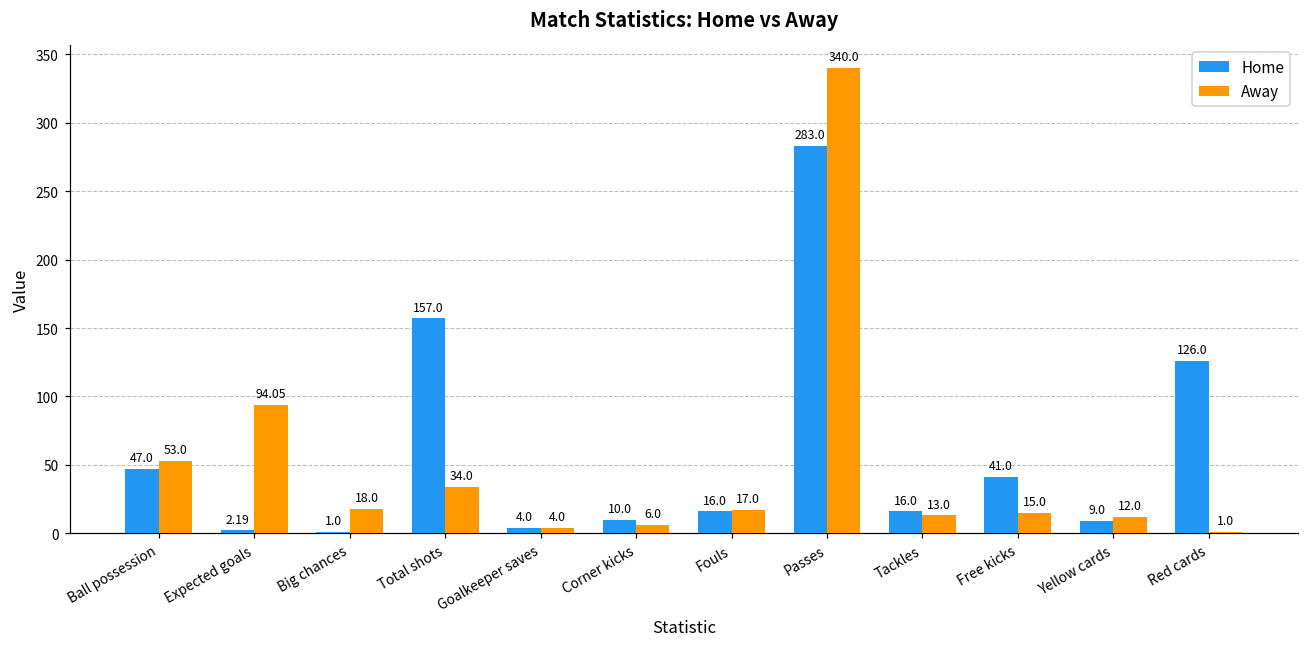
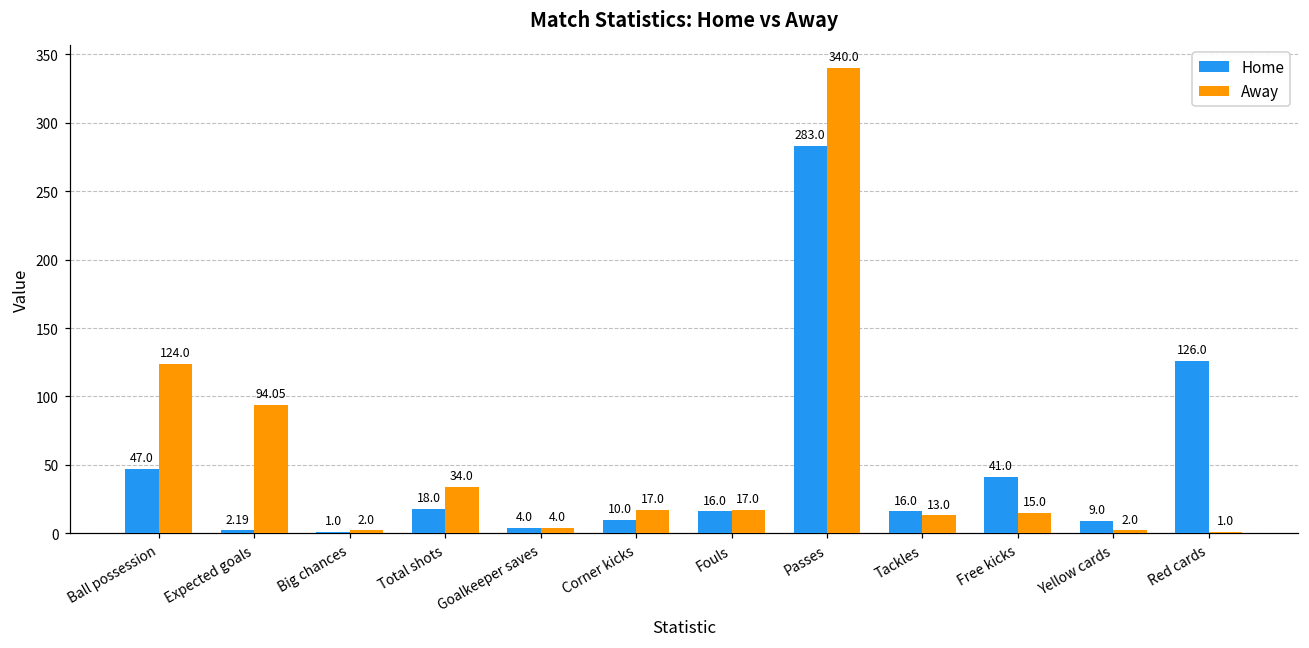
Away, Ball possession: 53.0 -> 124.0
Away, Big chances: 18.0 -> 2.0
Home, Total shots: 157.0 -> 18.0
Away, Corner kicks: 6.0 -> 17.0
Away, Yellow cards: 12.0 -> 2.0
